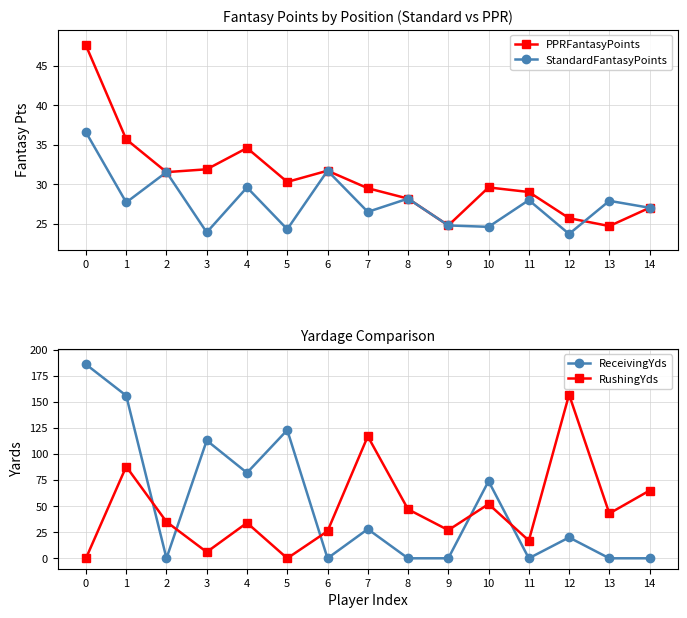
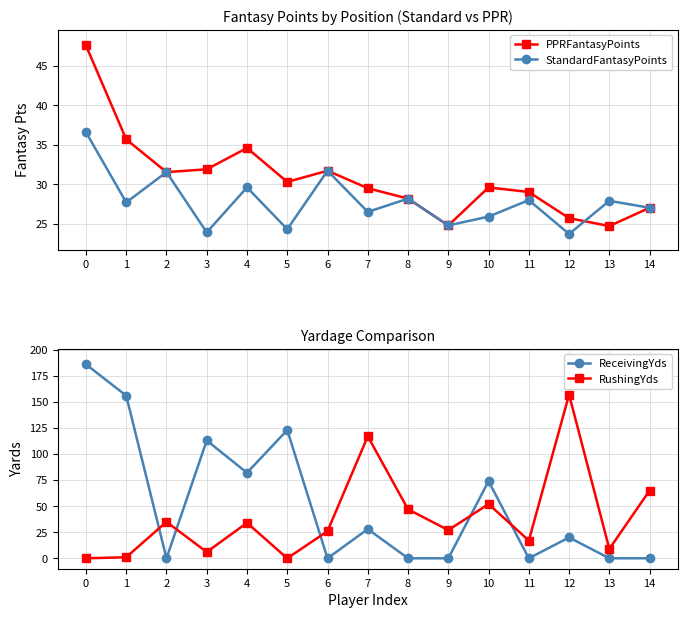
Fantasy Points by Position (Standard vs PPR), StandardFantasyPoints, 10: 25 -> 26
Yardage Comparison, RushingYds, 1: 88 -> 1
Yardage Comparison, RushingYds, 13: 43 -> 9
